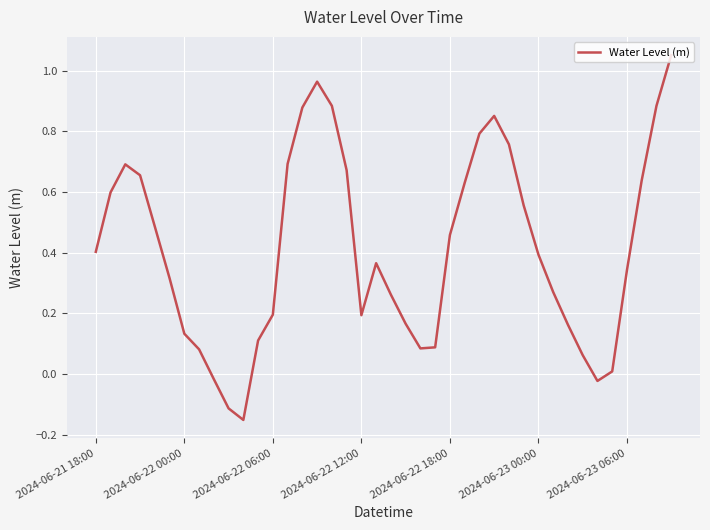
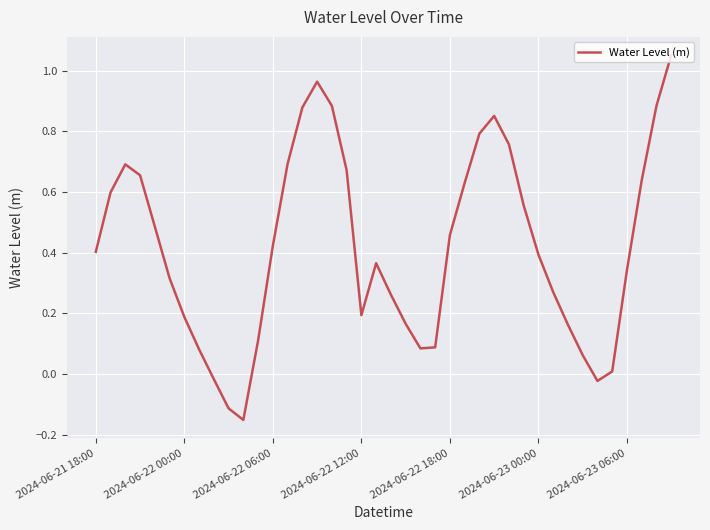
2024-06-22 00:00: 0.13 -> 0.19
2024-06-22 06:00: 0.20 -> 0.42
